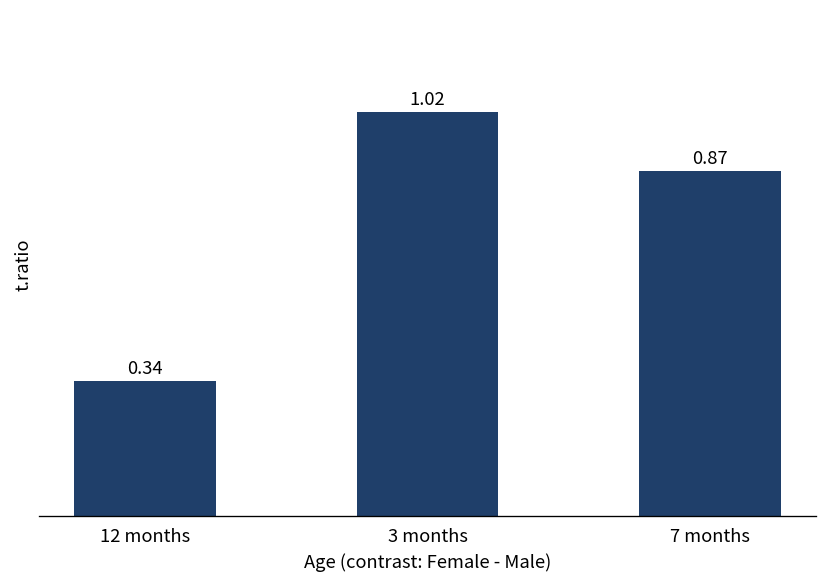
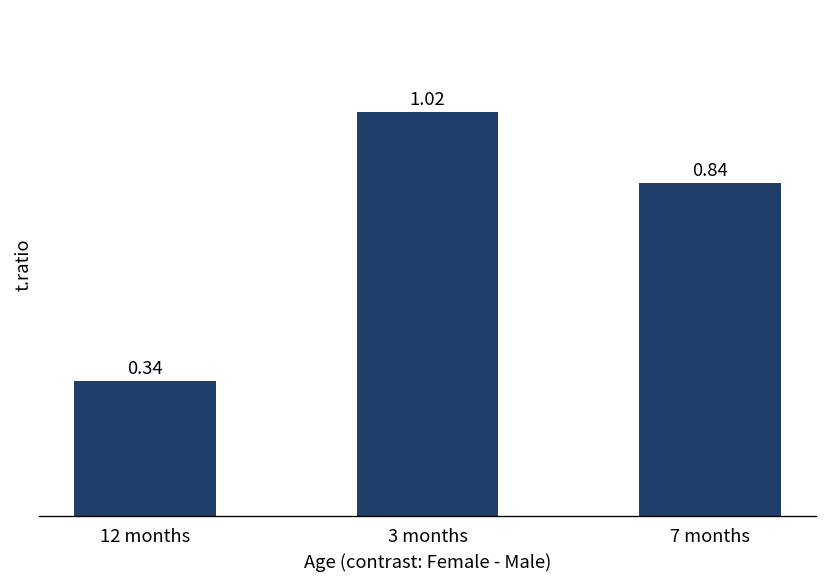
7 months: 0.87 -> 0.84
